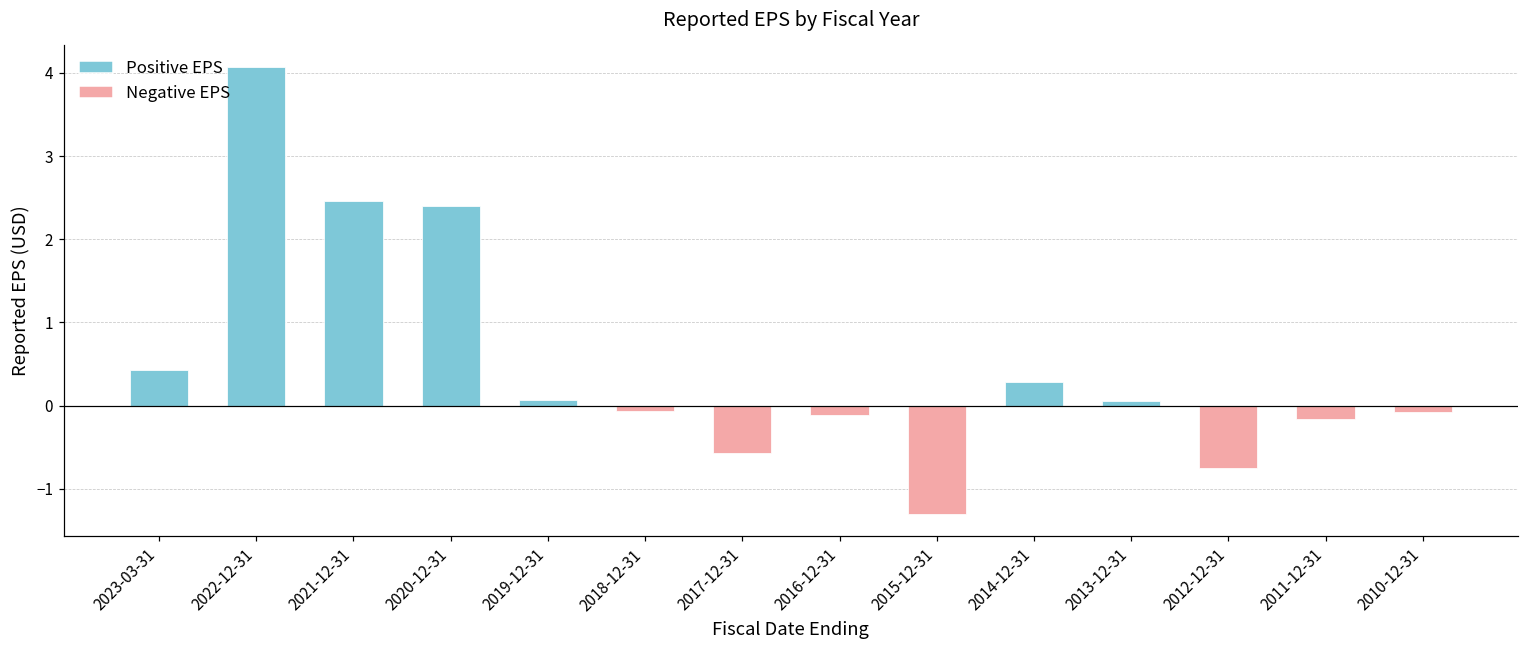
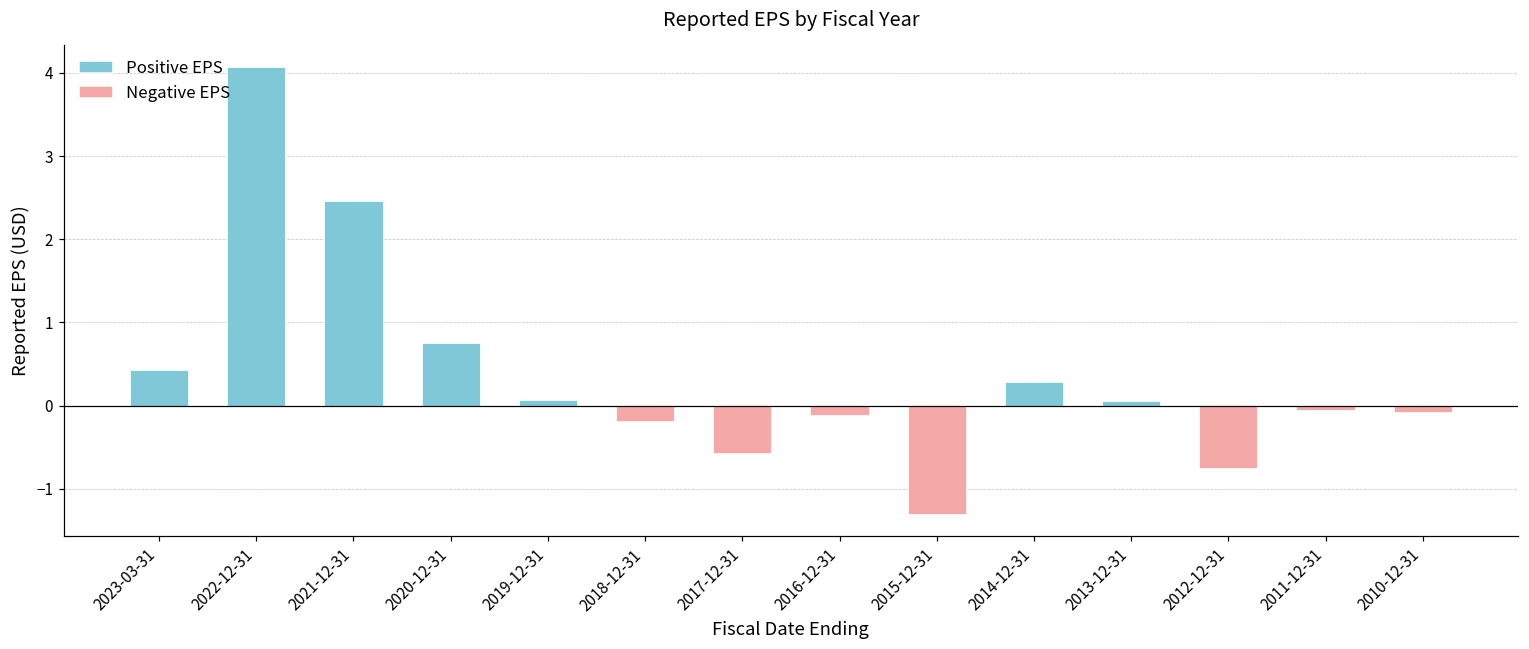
2020-12-31: 2.4 -> 0.8
2018-12-31: -0.1 -> -0.2
2011-12-31: -0.2 -> -0.1
